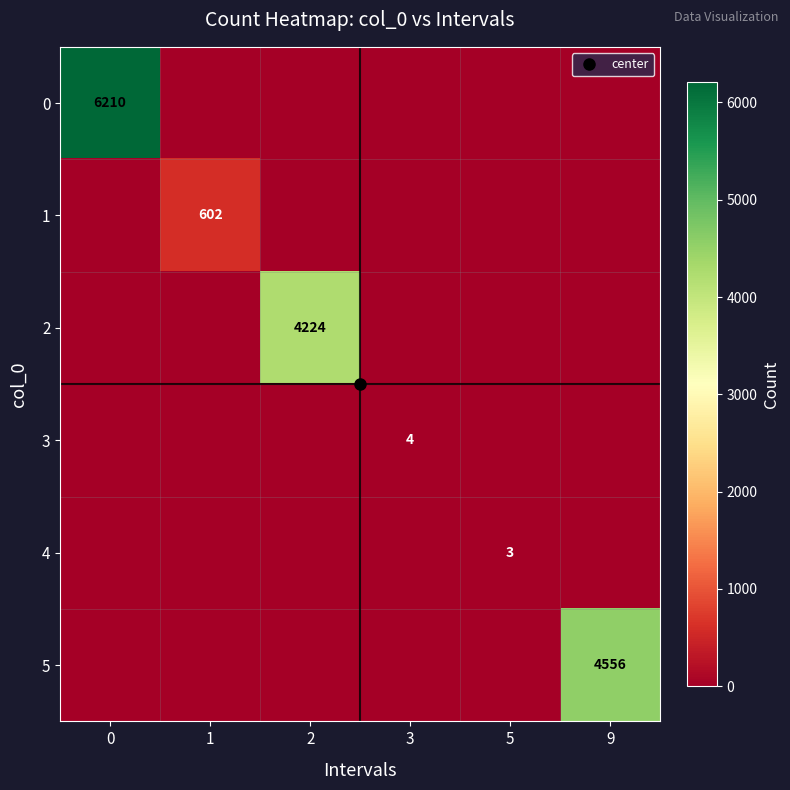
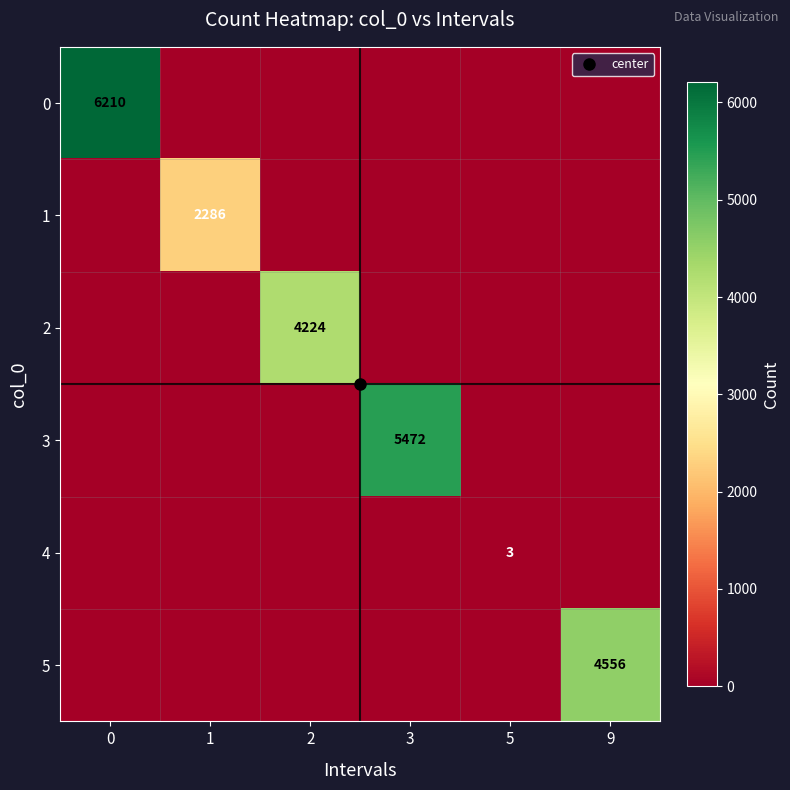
1, 1: 602 -> 2286
3, 3: 4 -> 5472
